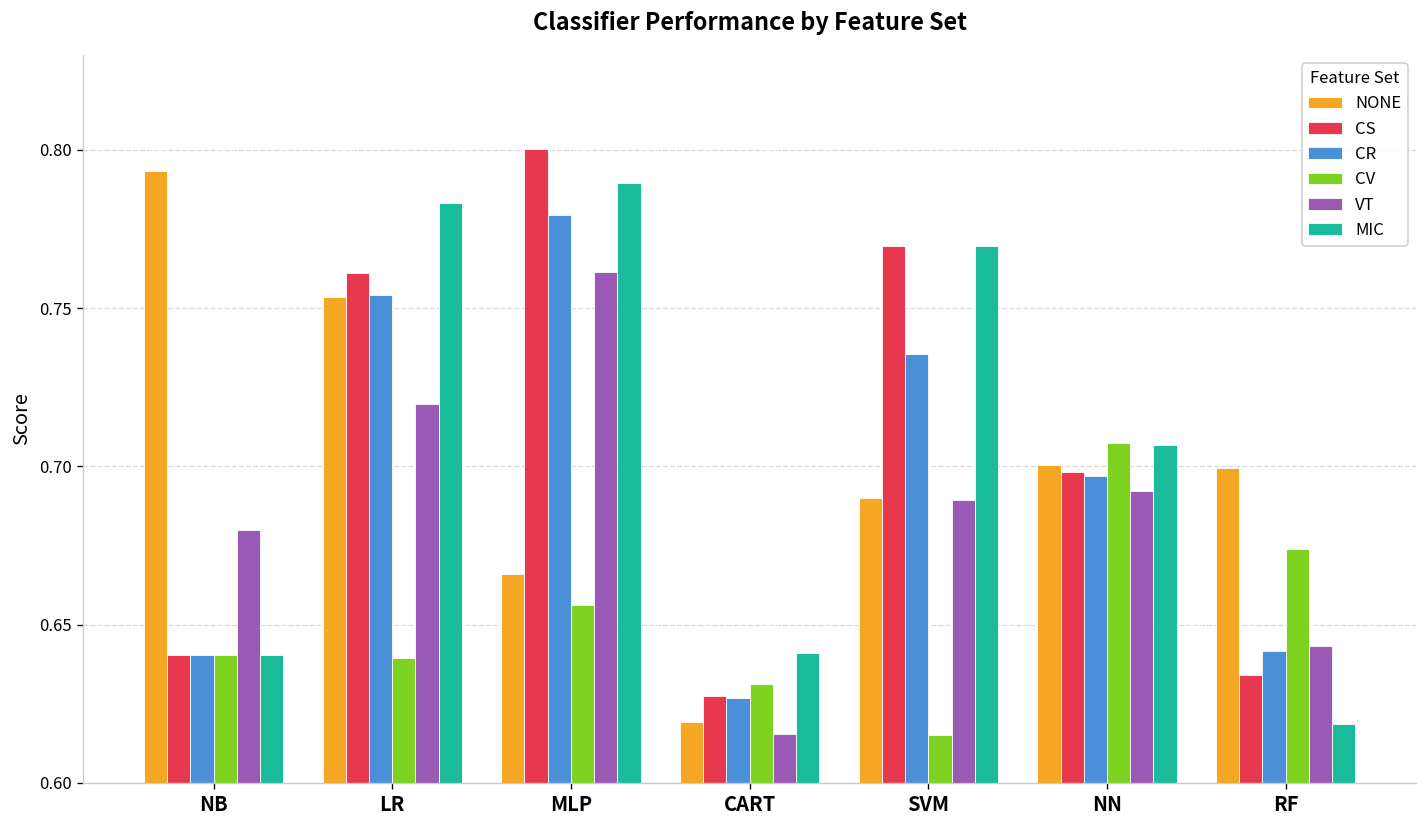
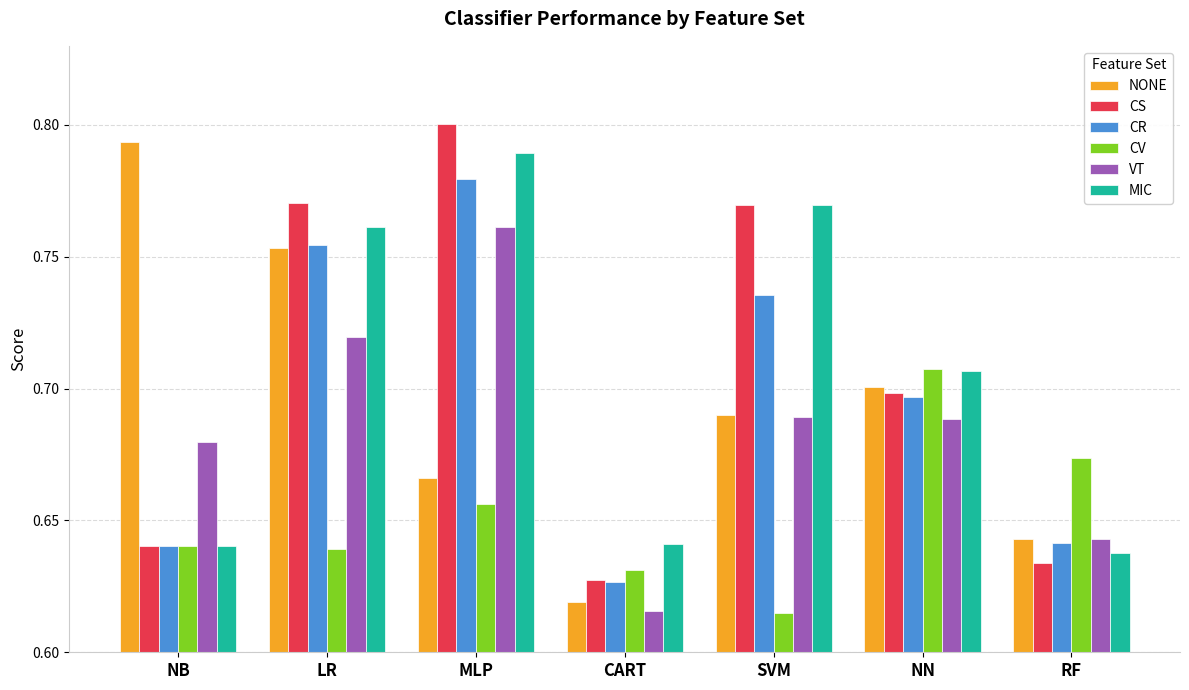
CS, LR: 0.761 -> 0.770
MIC, LR: 0.783 -> 0.761
VT, NN: 0.692 -> 0.688
NONE, RF: 0.699 -> 0.643
MIC, RF: 0.619 -> 0.638
